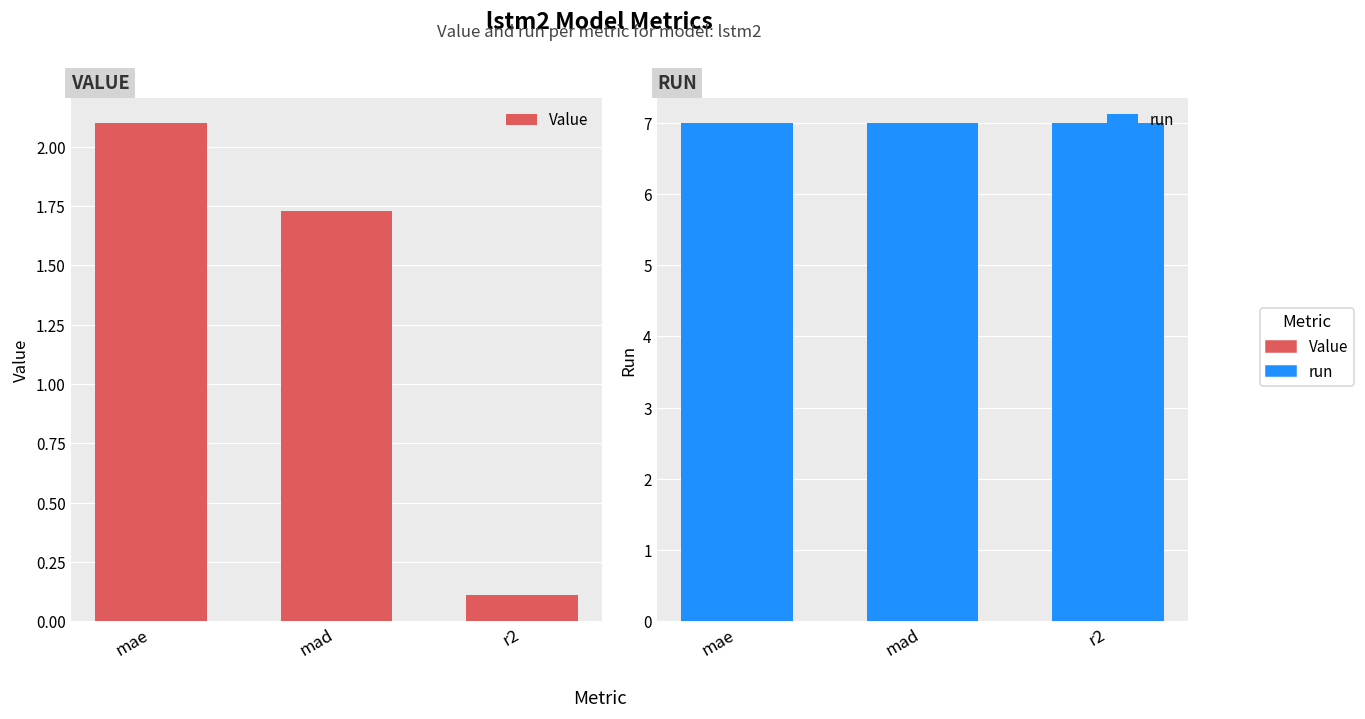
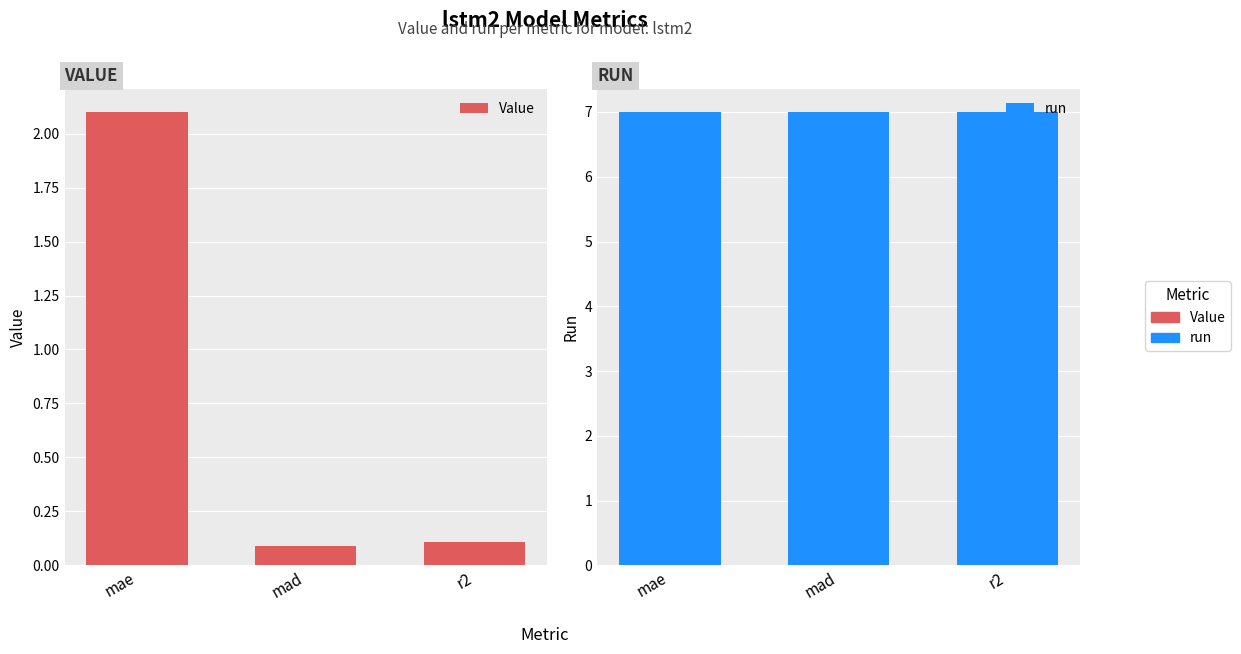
VALUE, mad: 1.73 -> 0.09
